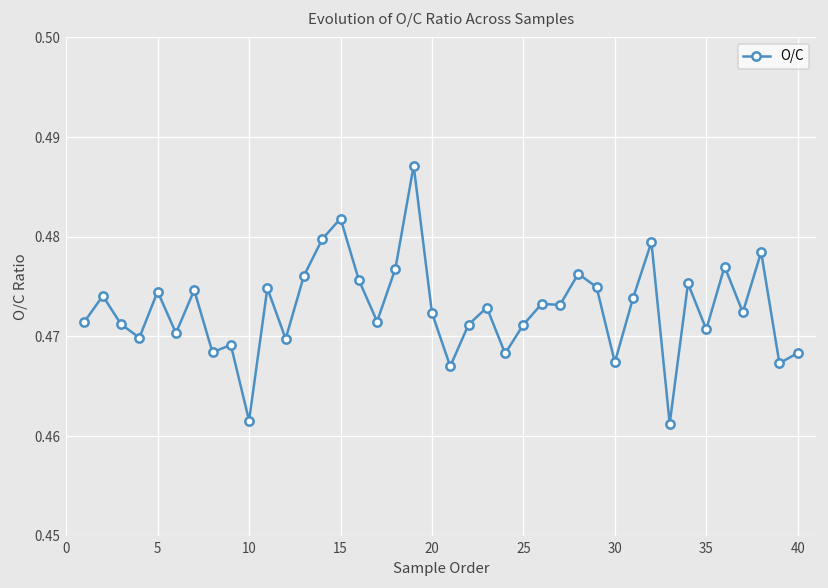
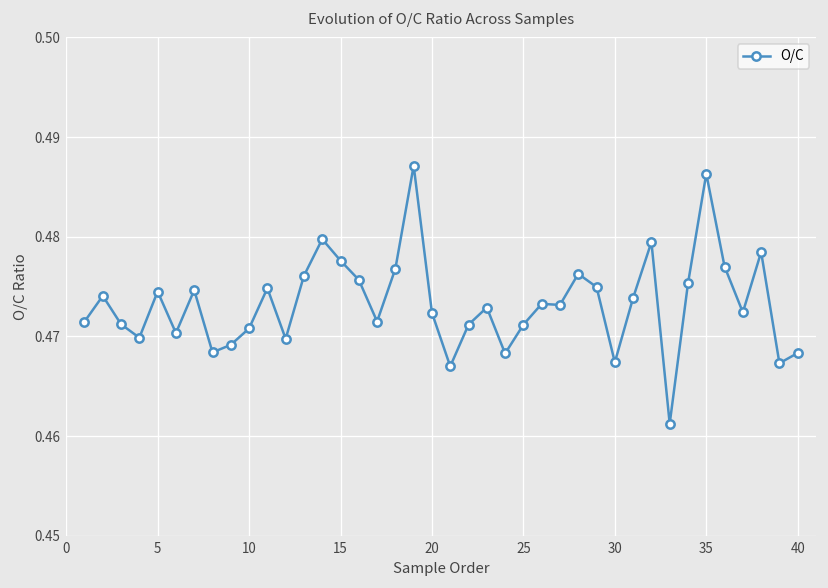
10: 0.462 -> 0.471
15: 0.482 -> 0.478
35: 0.471 -> 0.486
